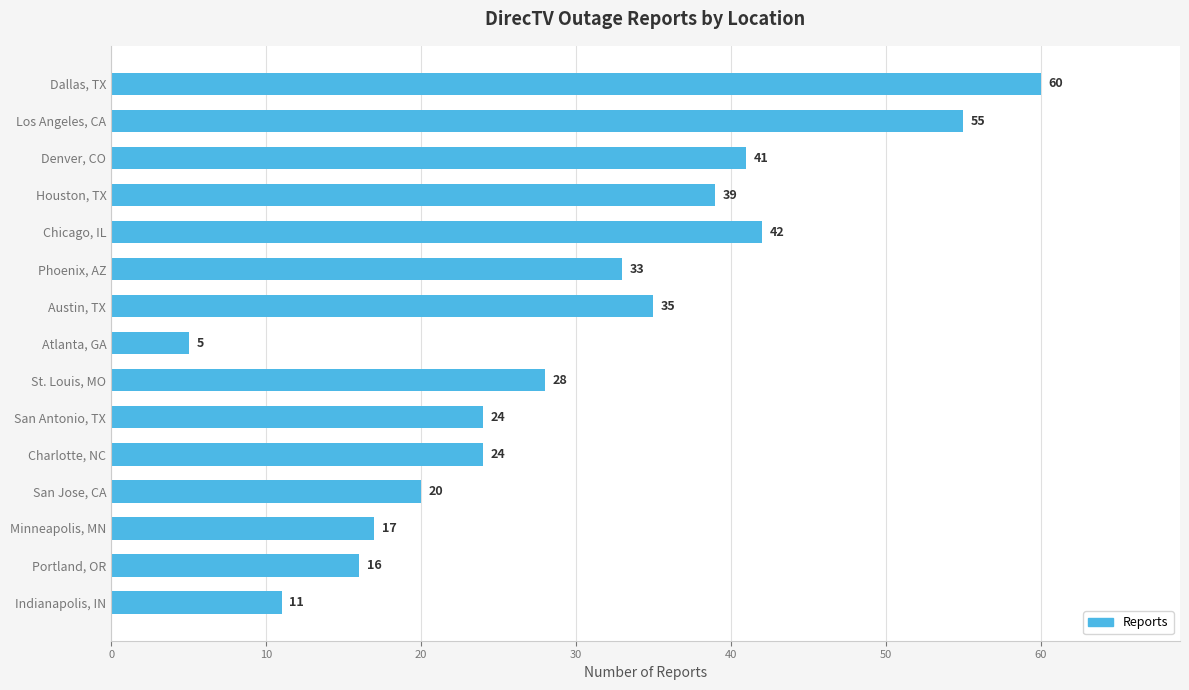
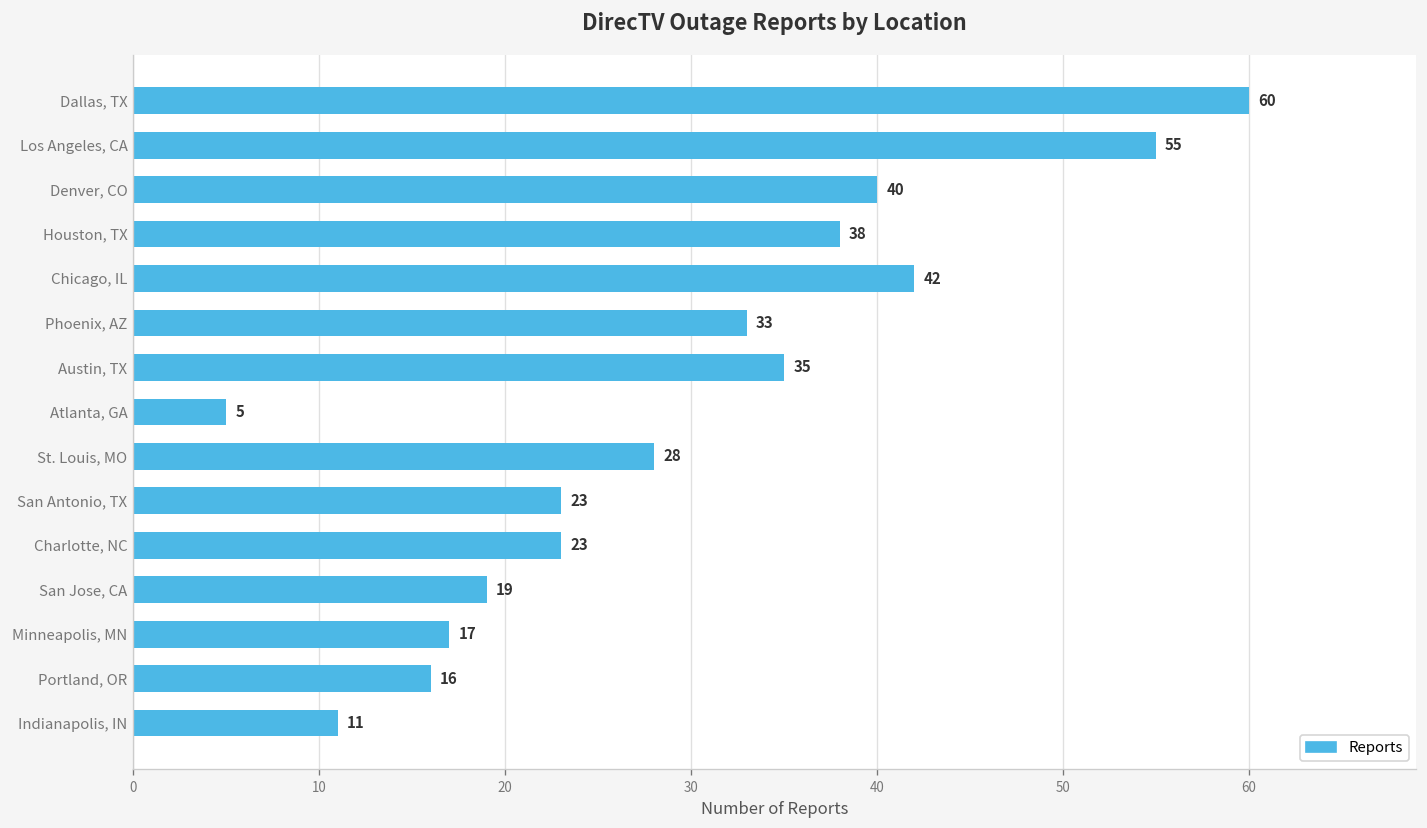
Denver, CO: 41 -> 40
Houston, TX: 39 -> 38
San Antonio, TX: 24 -> 23
Charlotte, NC: 24 -> 23
San Jose, CA: 20 -> 19
